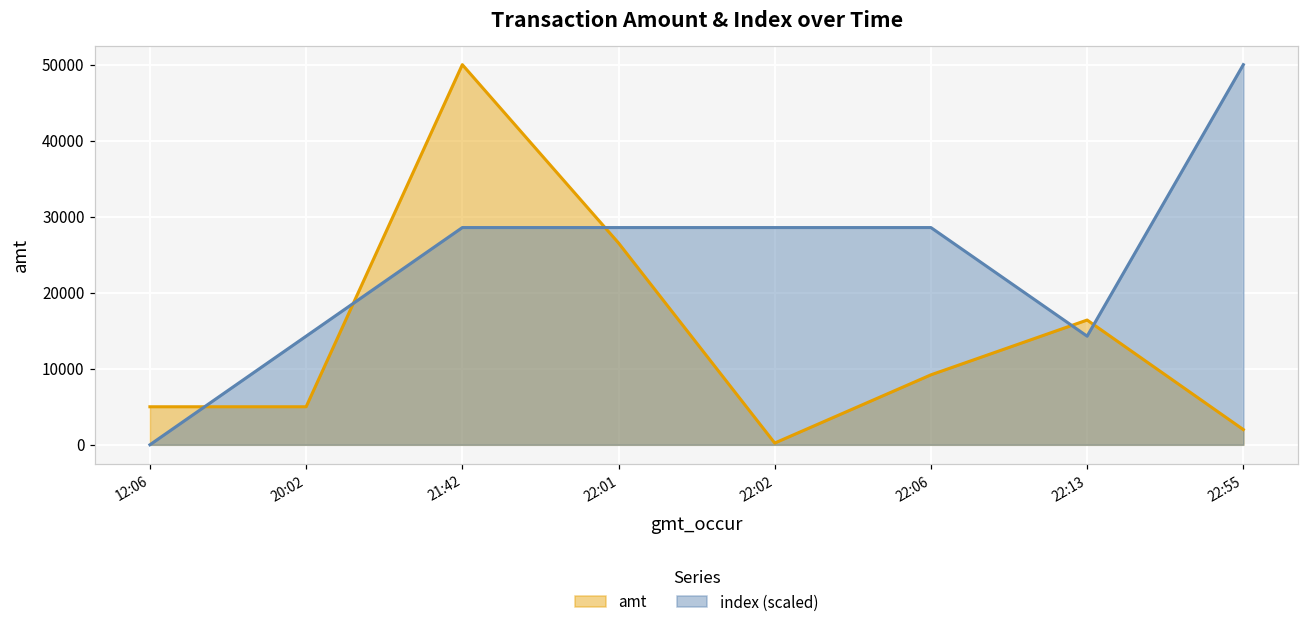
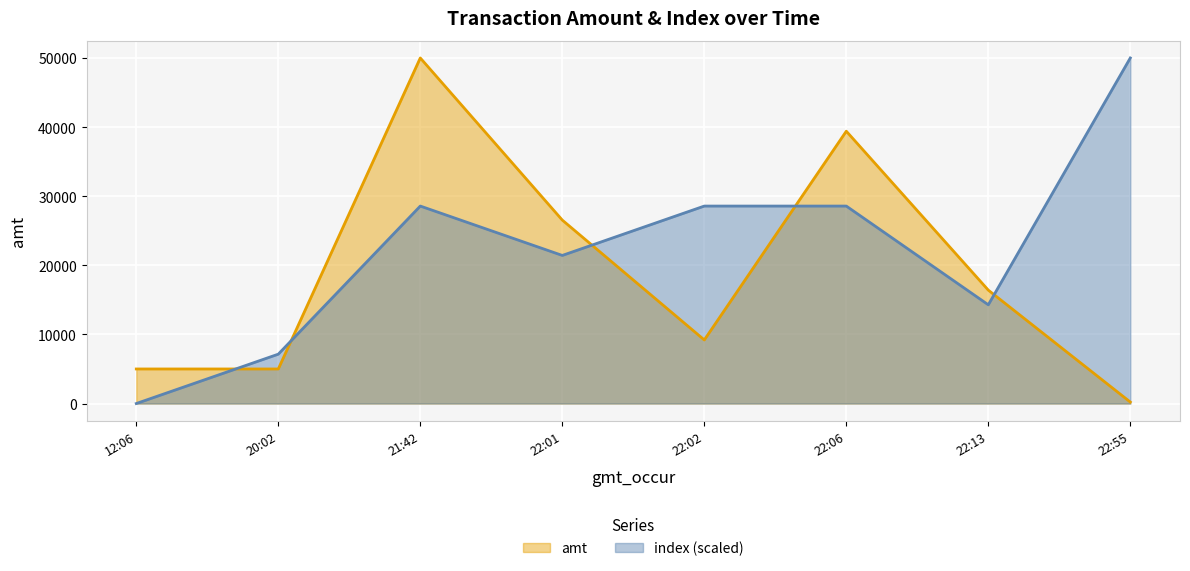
index (scaled), 20:02: 14000 -> 7000
index (scaled), 22:01: 29000 -> 21000
amt, 22:02: 0 -> 9000
amt, 22:06: 9000 -> 39000
amt, 22:55: 2000 -> 0
